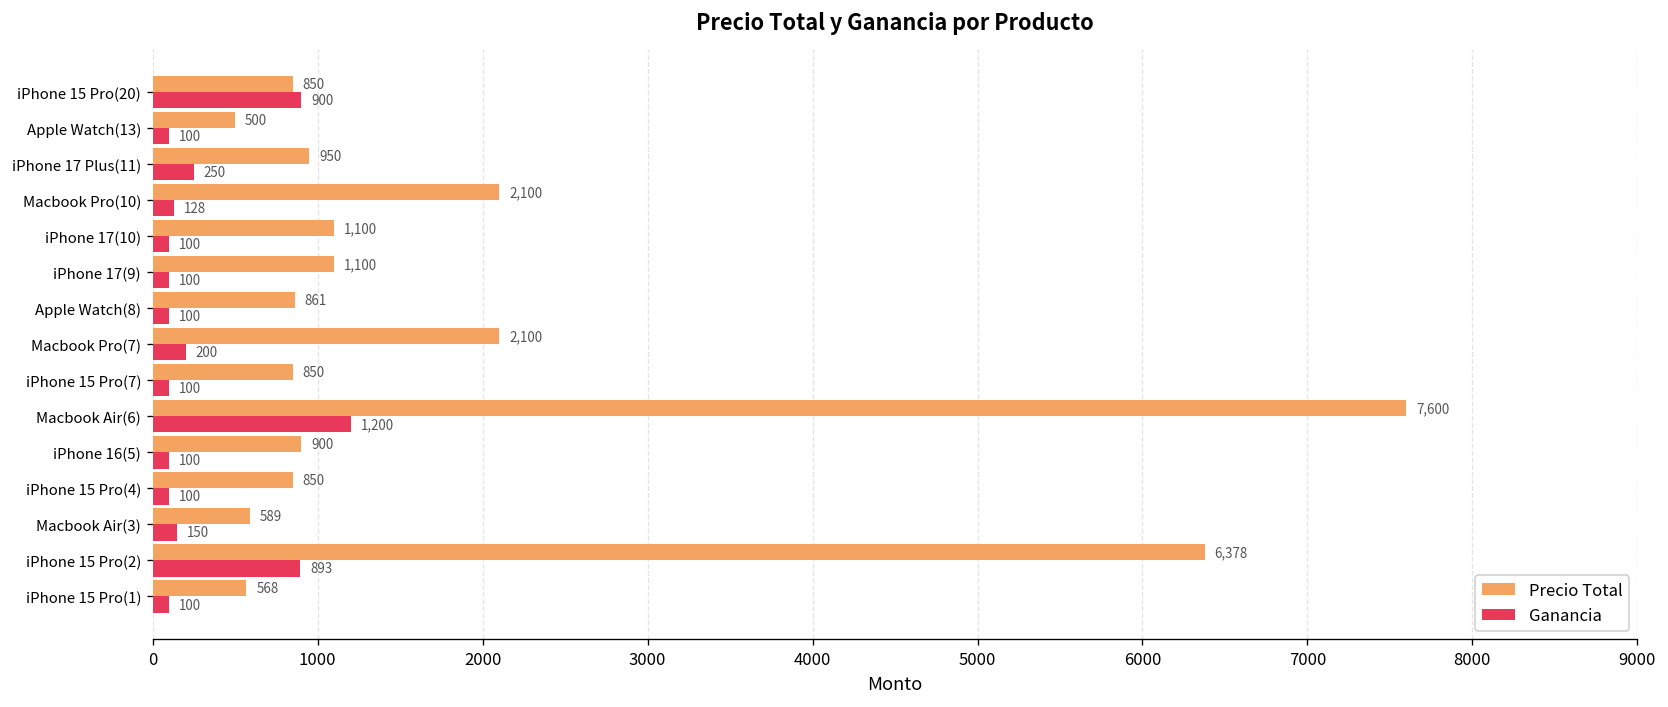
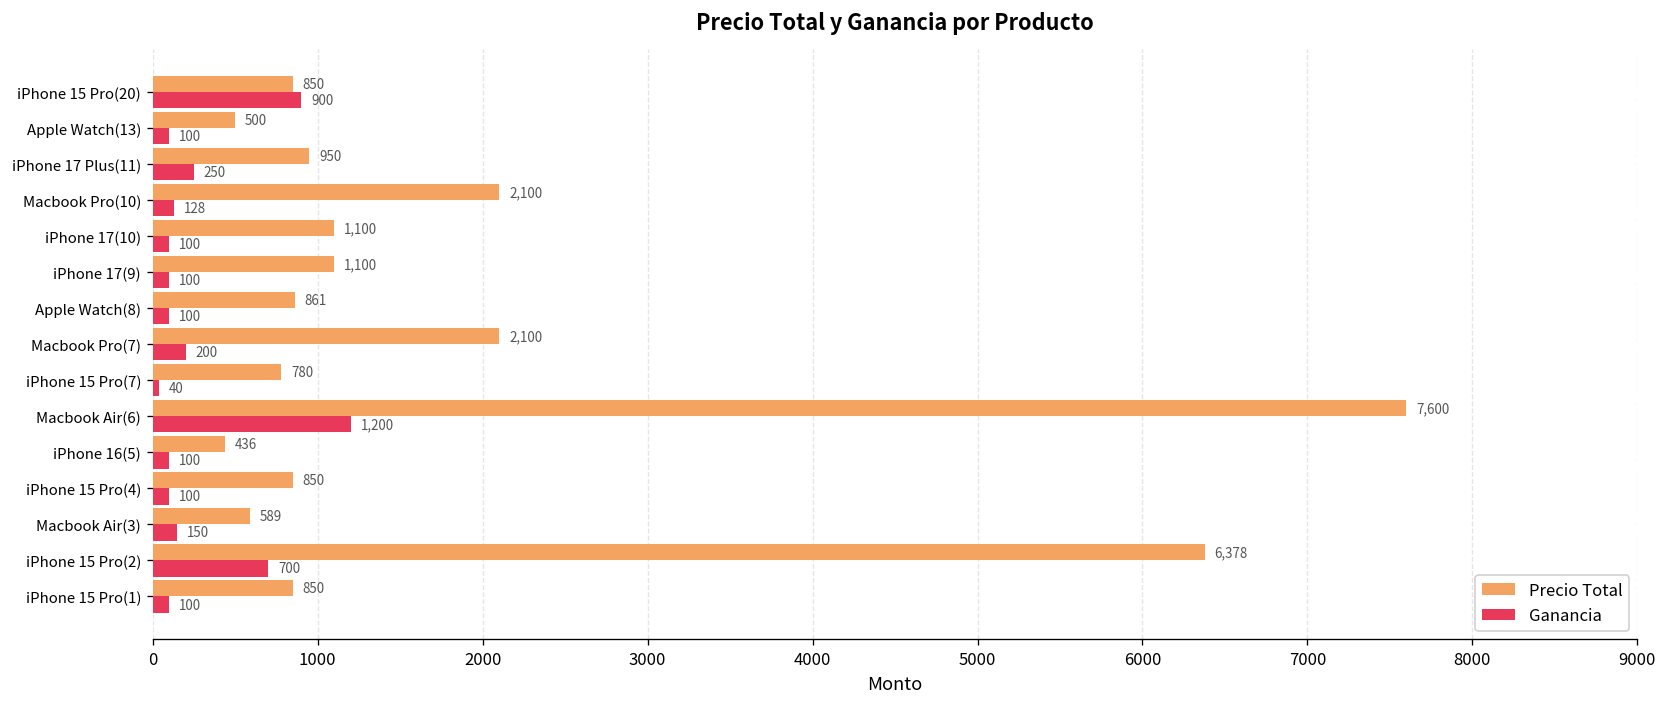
Precio Total, iPhone 15 Pro(7): 850 -> 780
Ganancia, iPhone 15 Pro(7): 100 -> 40
Precio Total, iPhone 16(5): 900 -> 436
Ganancia, iPhone 15 Pro(2): 893 -> 700
Precio Total, iPhone 15 Pro(1): 568 -> 850
